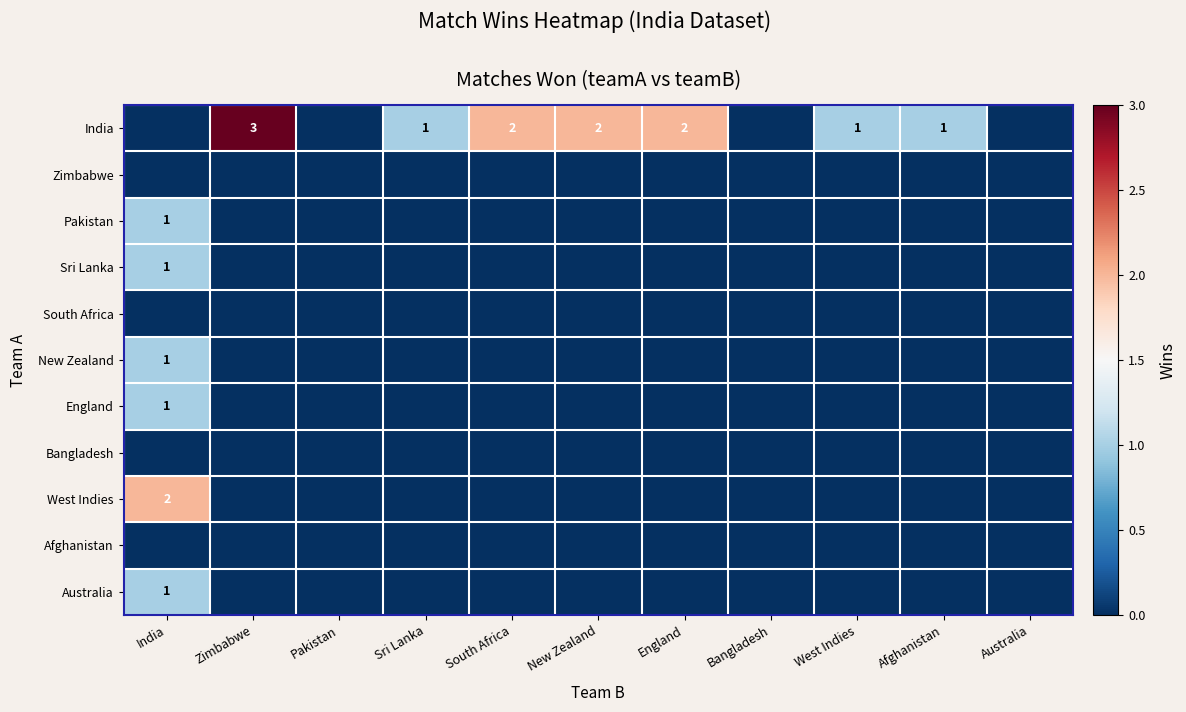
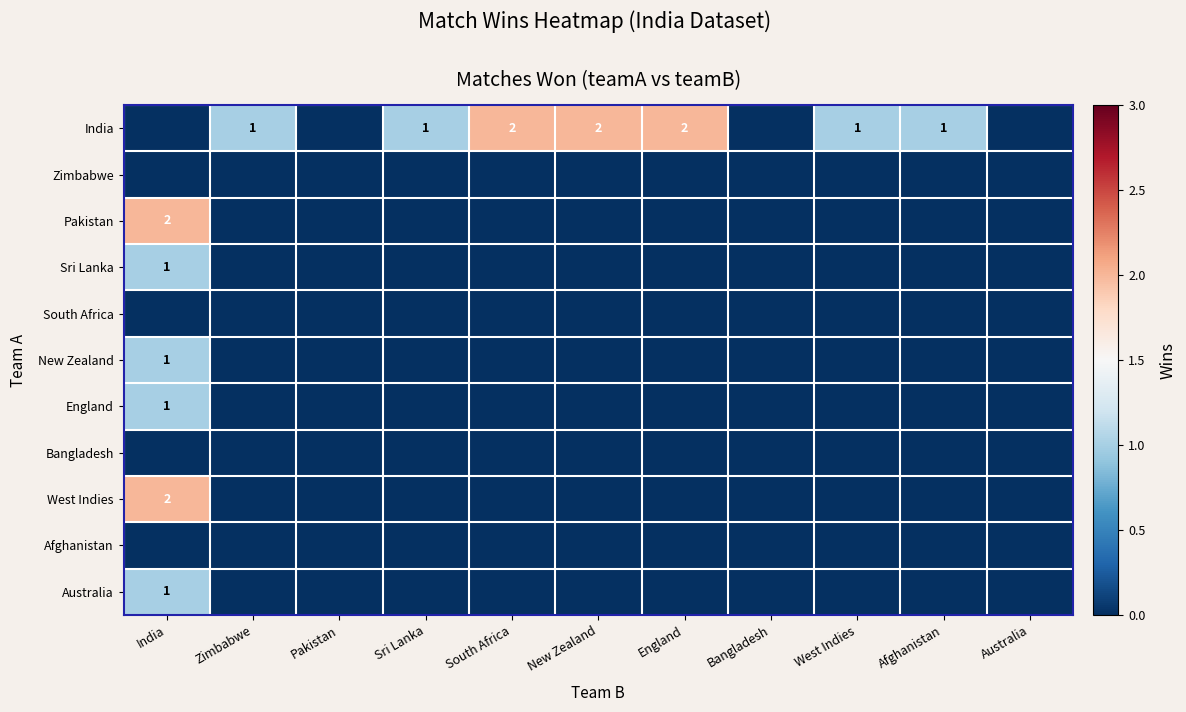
India, Zimbabwe: 3 -> 1
Pakistan, India: 1 -> 2
